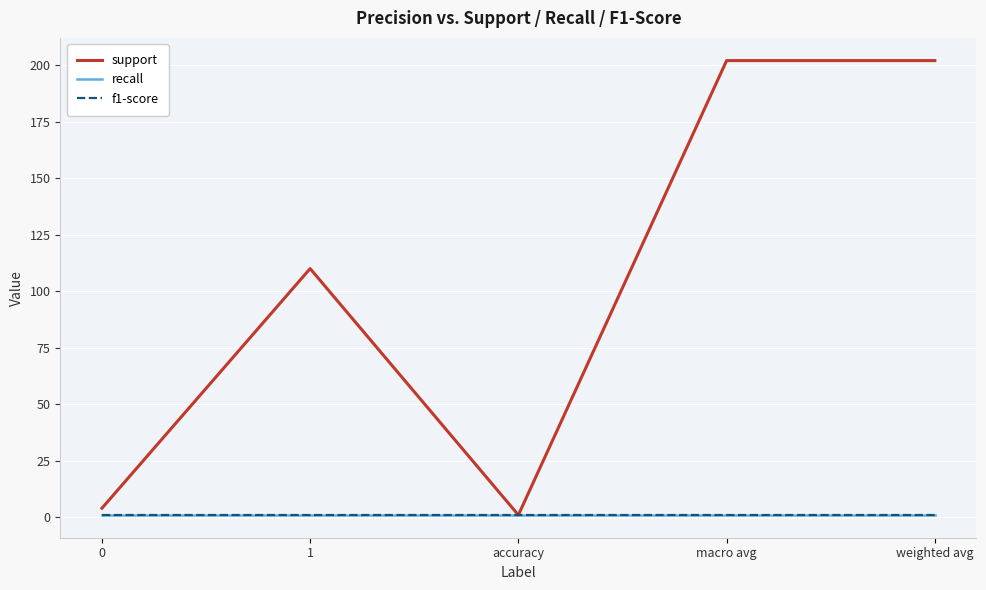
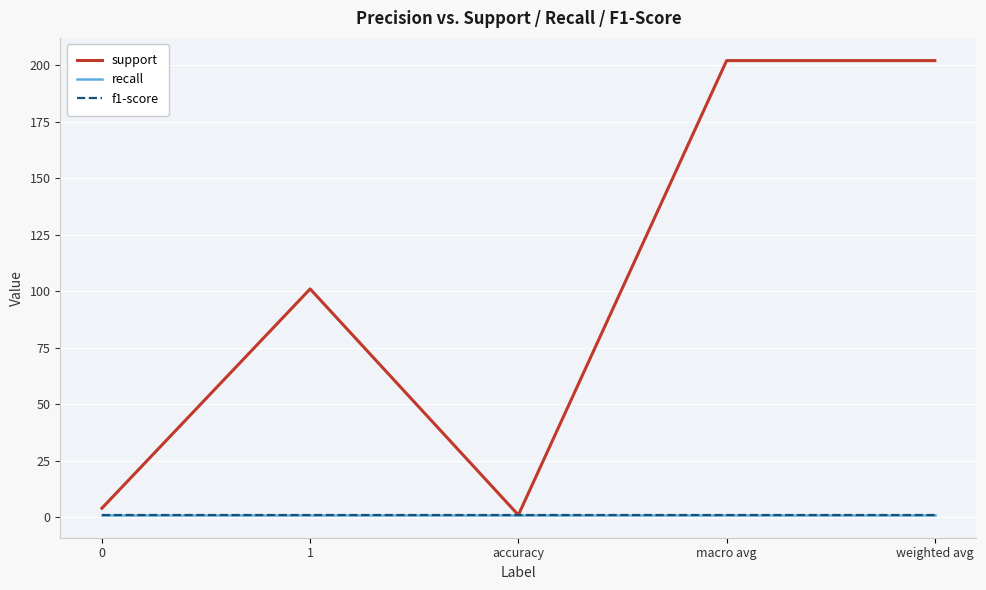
support, 1: 110 -> 101
